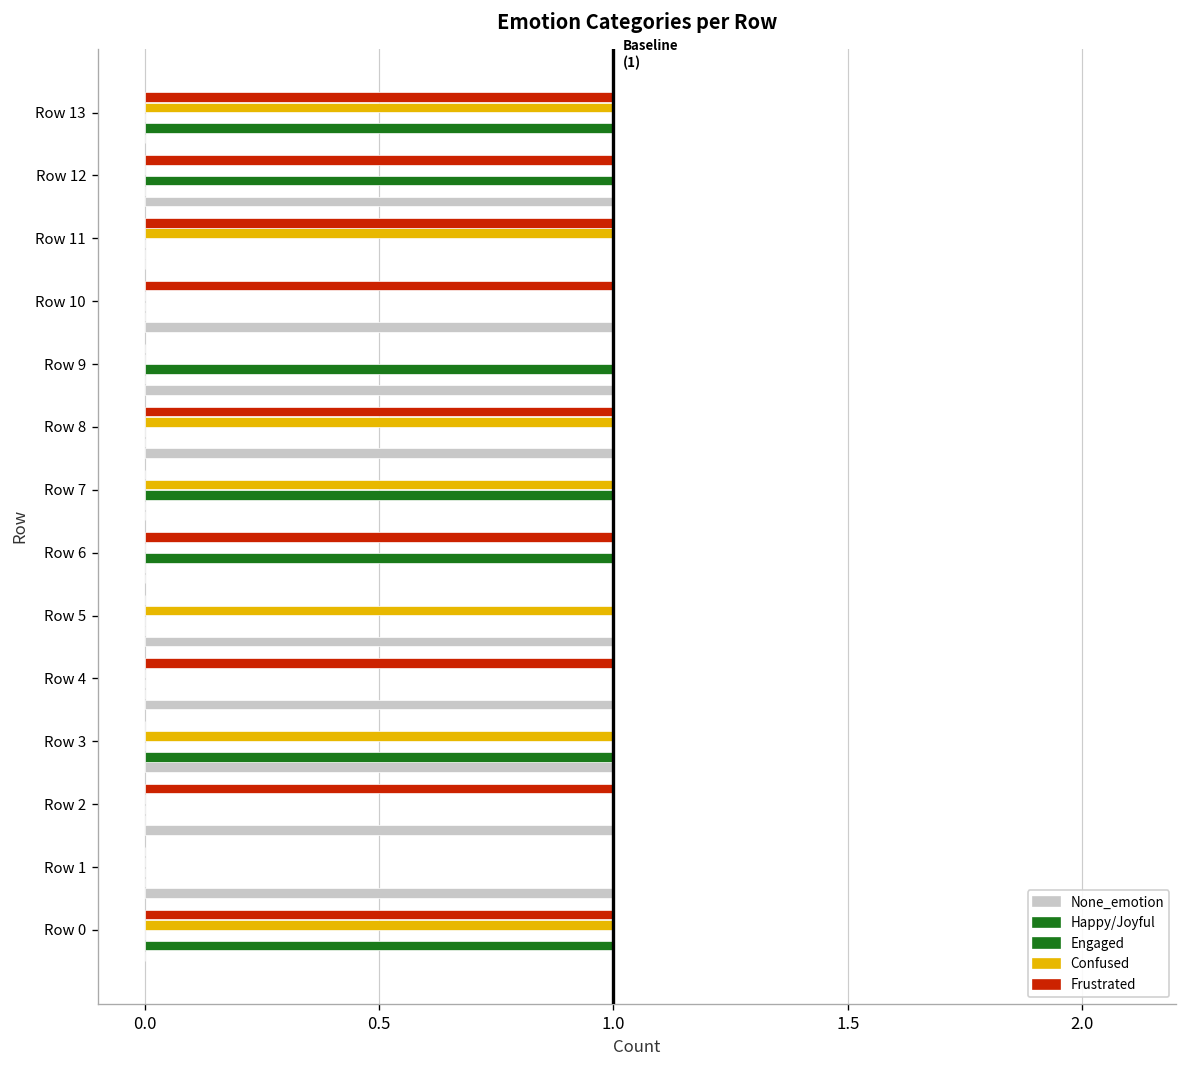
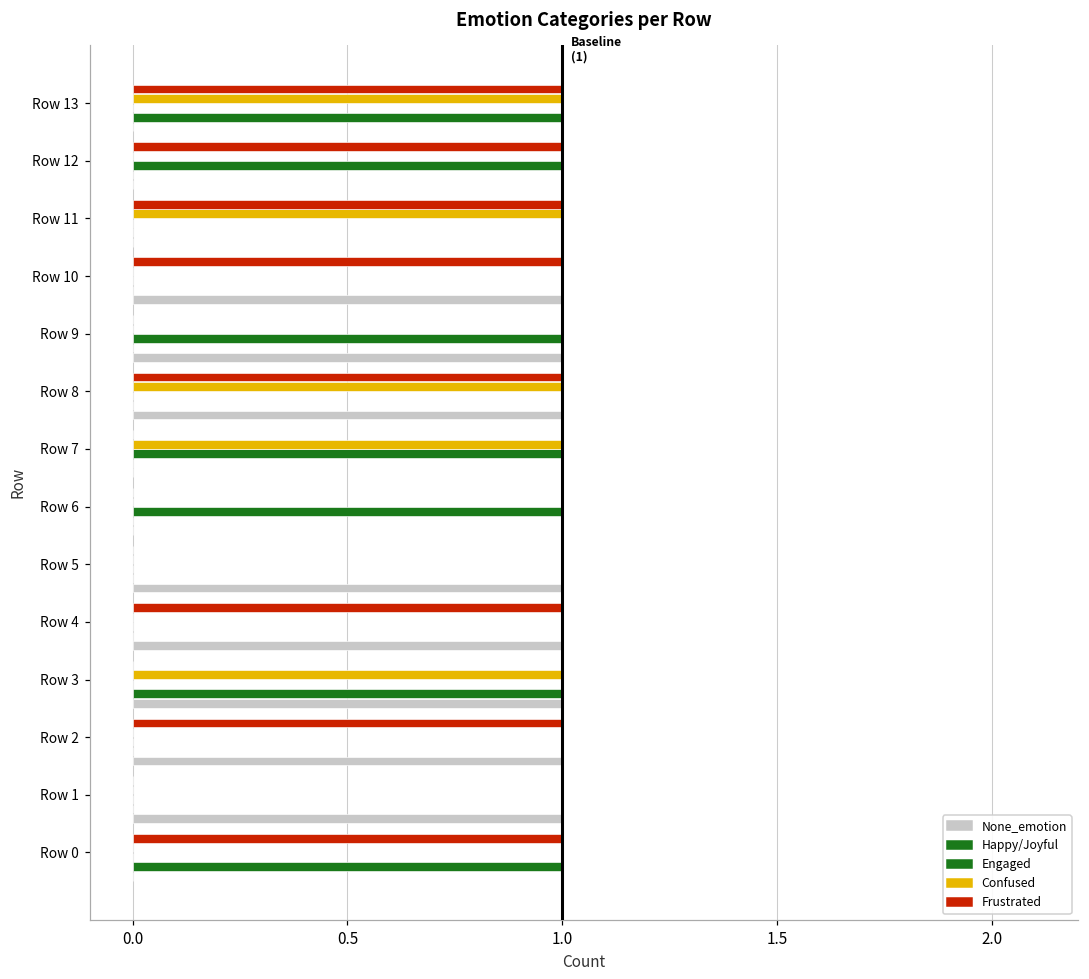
None_emotion, Row 12: 1 -> 0
Frustrated, Row 6: 1 -> 0
Confused, Row 5: 1 -> 0
Confused, Row 0: 1 -> 0
